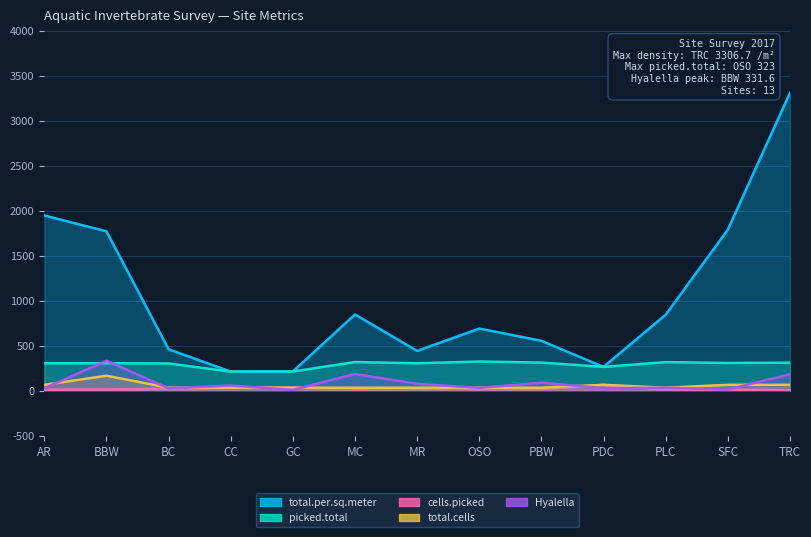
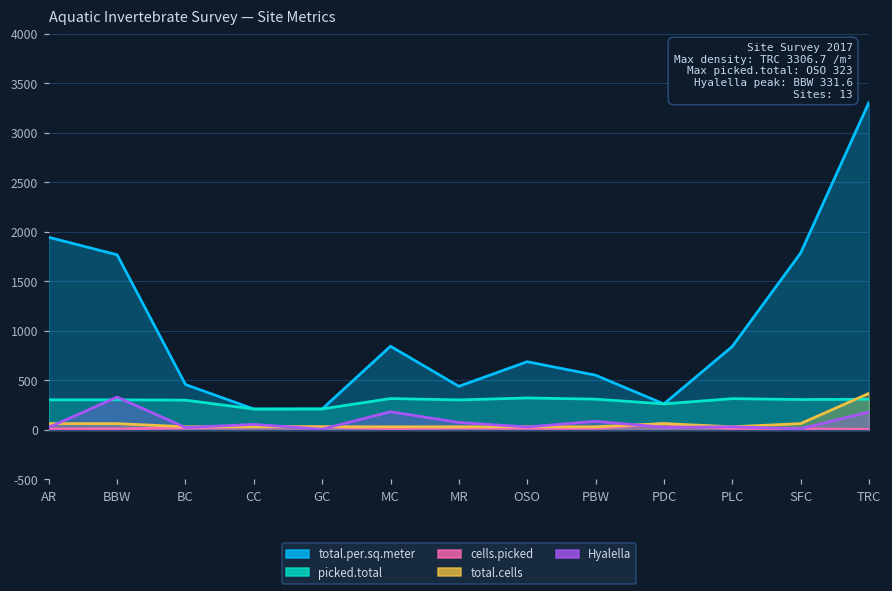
total.cells, BBW: 200 -> 100
total.cells, TRC: 100 -> 400
